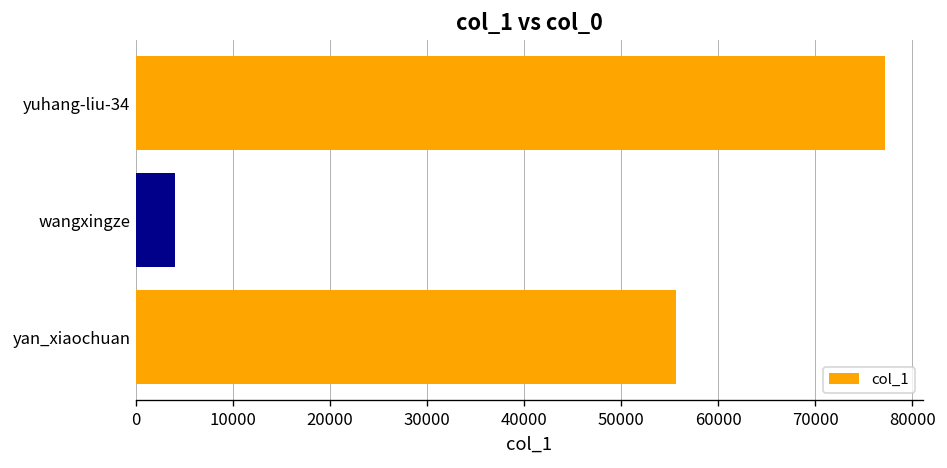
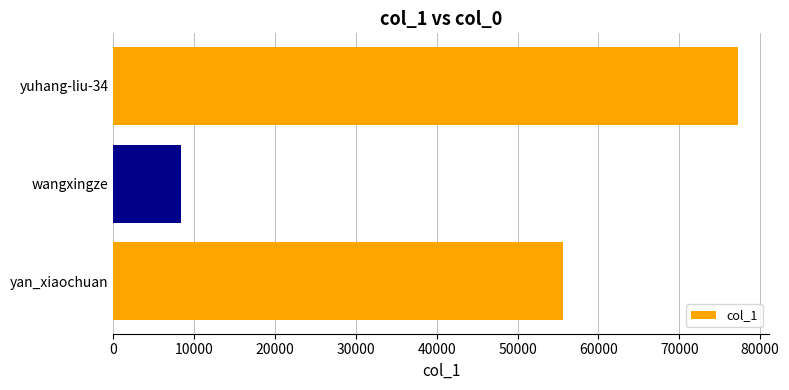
wangxingze: 4000 -> 8000
